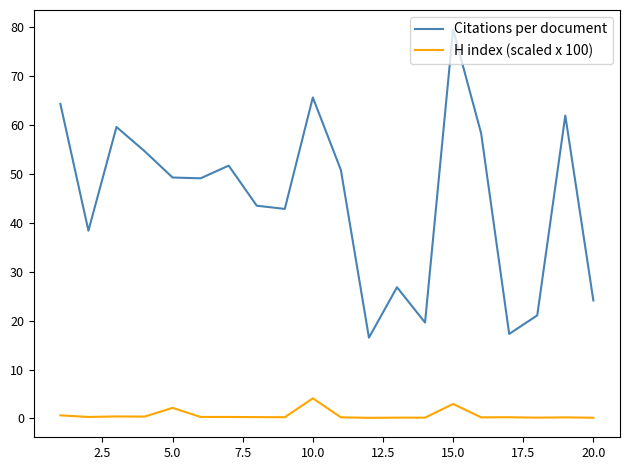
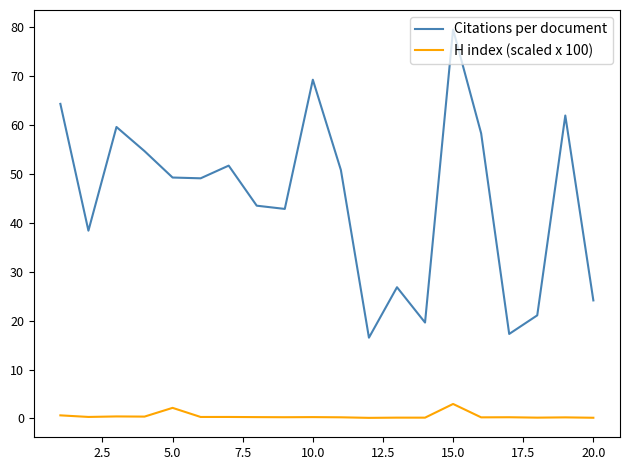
Citations per document, 10.0: 66 -> 69
H index (scaled x 100), 10.0: 4 -> 0
